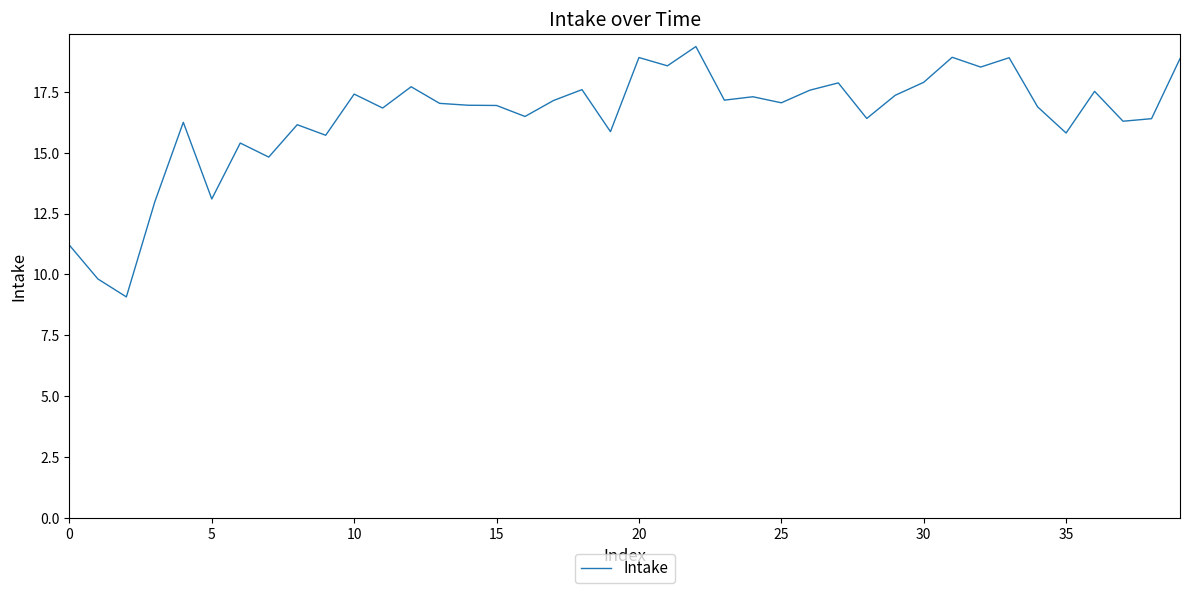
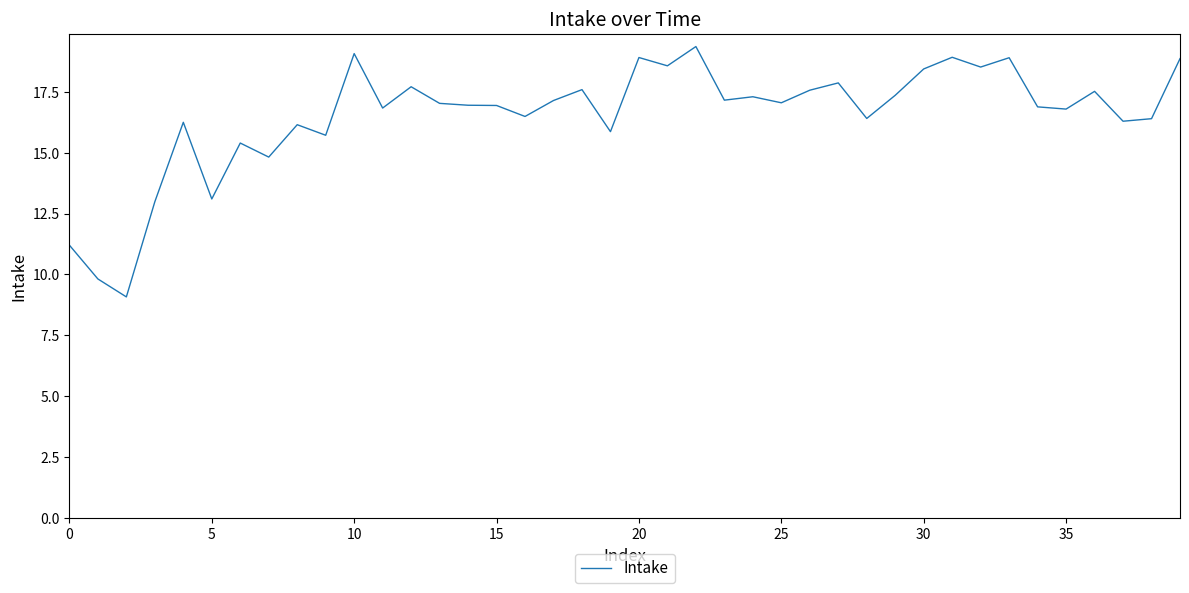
10: 17.4 -> 19.1
30: 17.9 -> 18.4
35: 15.8 -> 16.8
